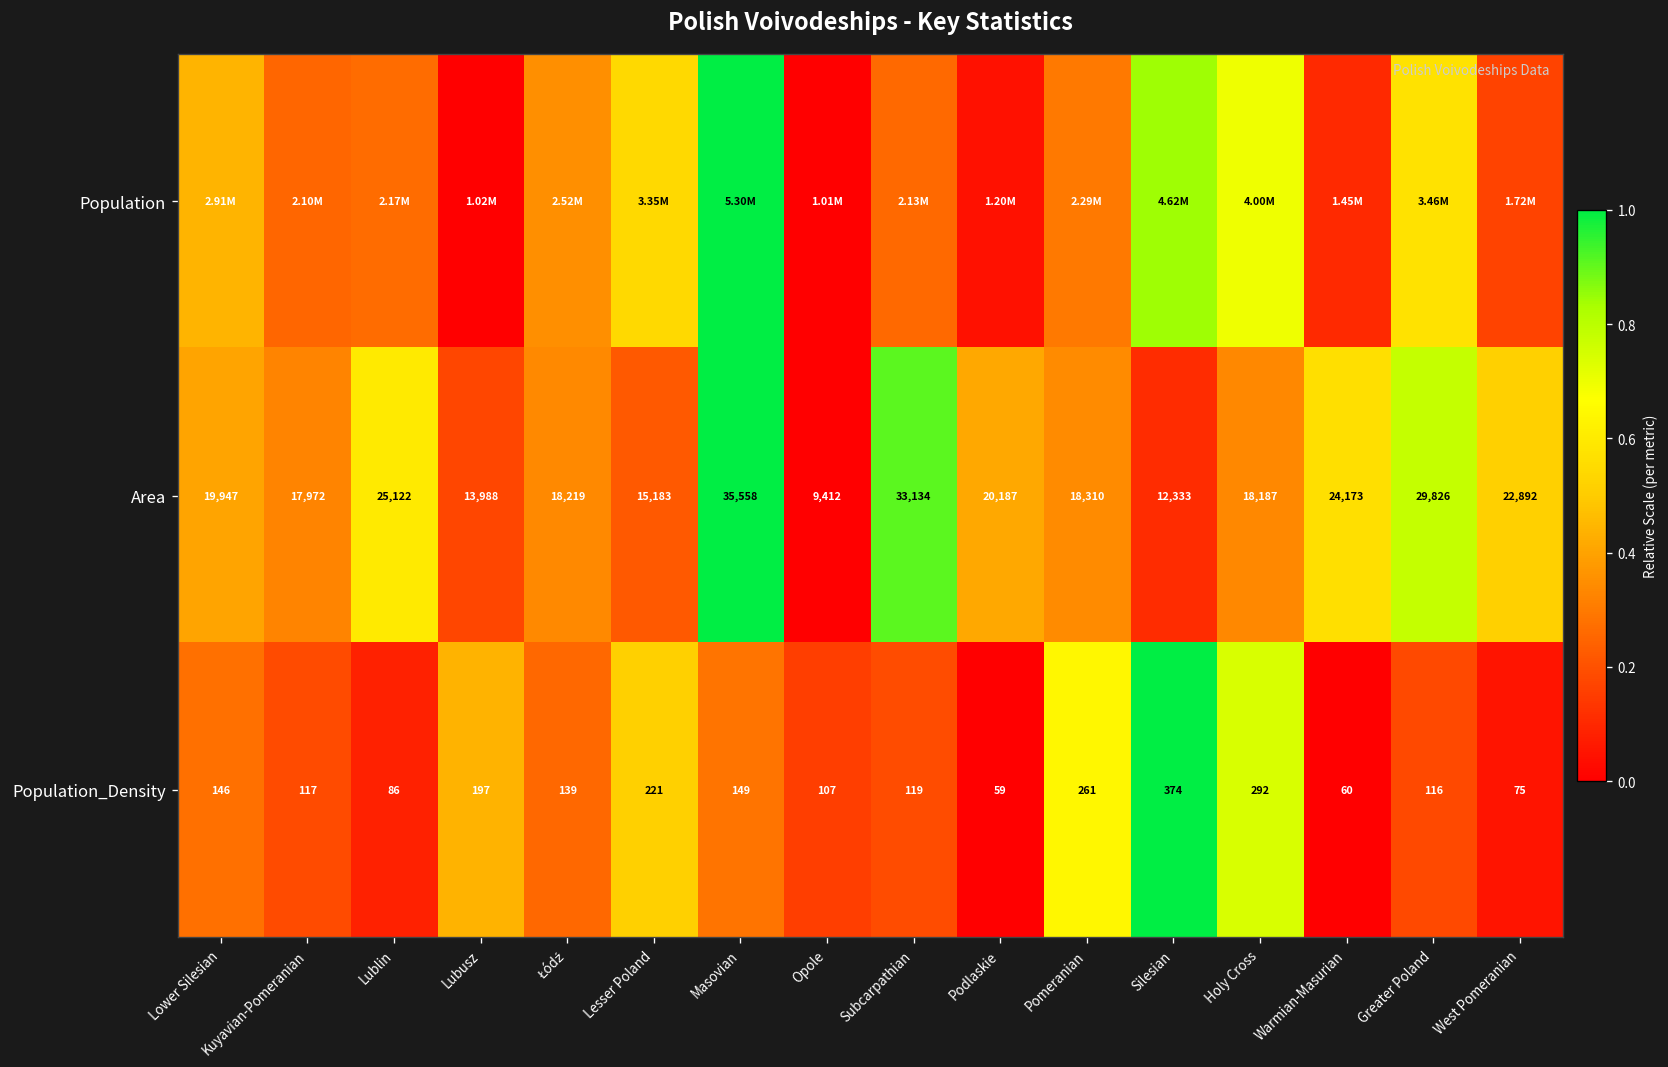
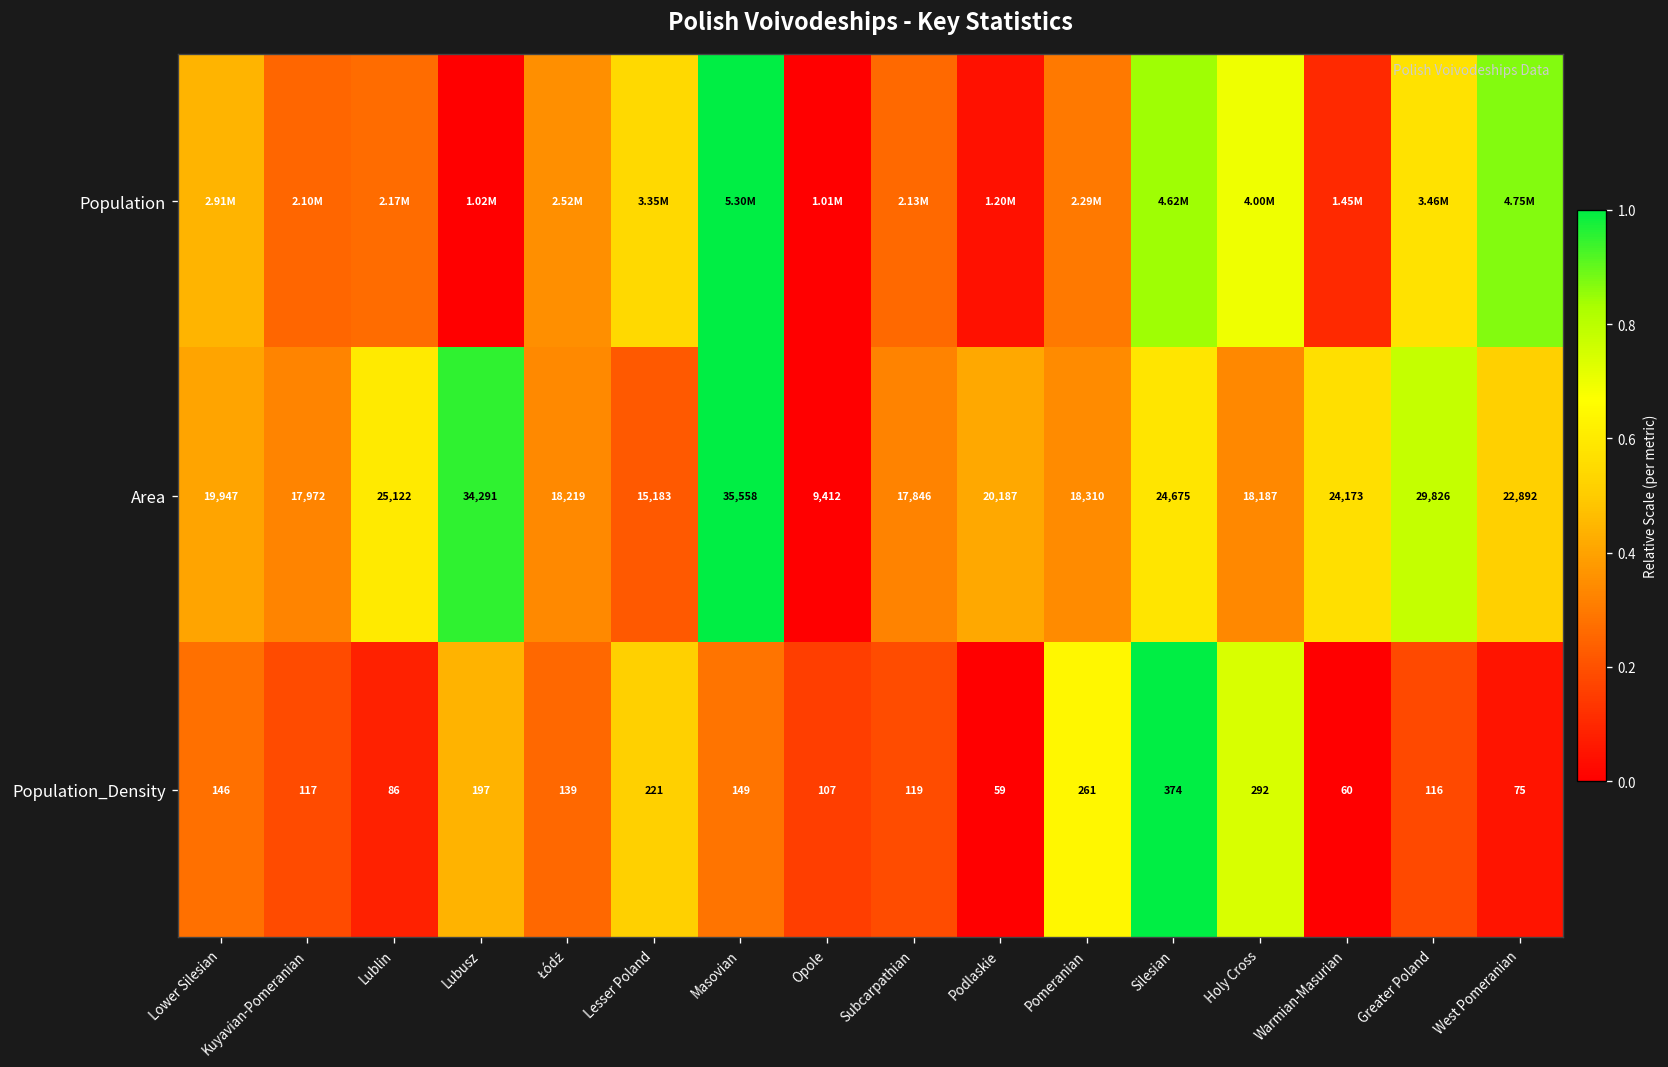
Population, West Pomeranian: 1.72M -> 4.75M
Area, Lubusz: 13,988 -> 34,291
Area, Subcarpathian: 33,134 -> 17,846
Area, Silesian: 12,333 -> 24,675
